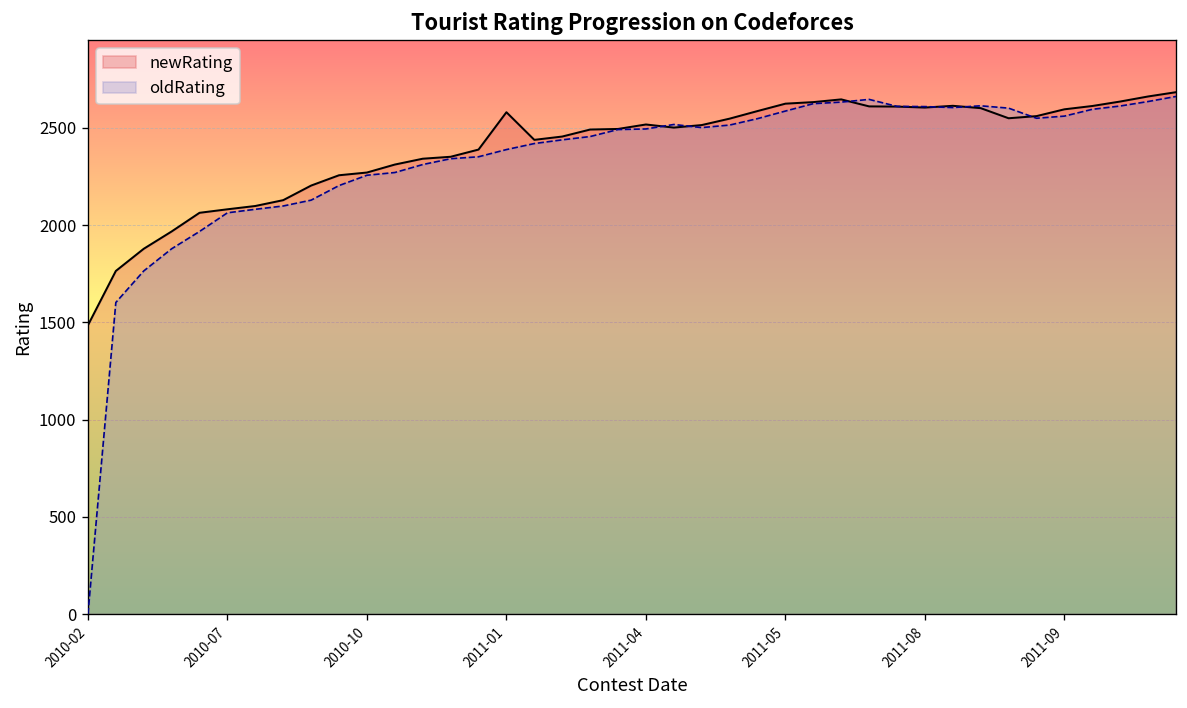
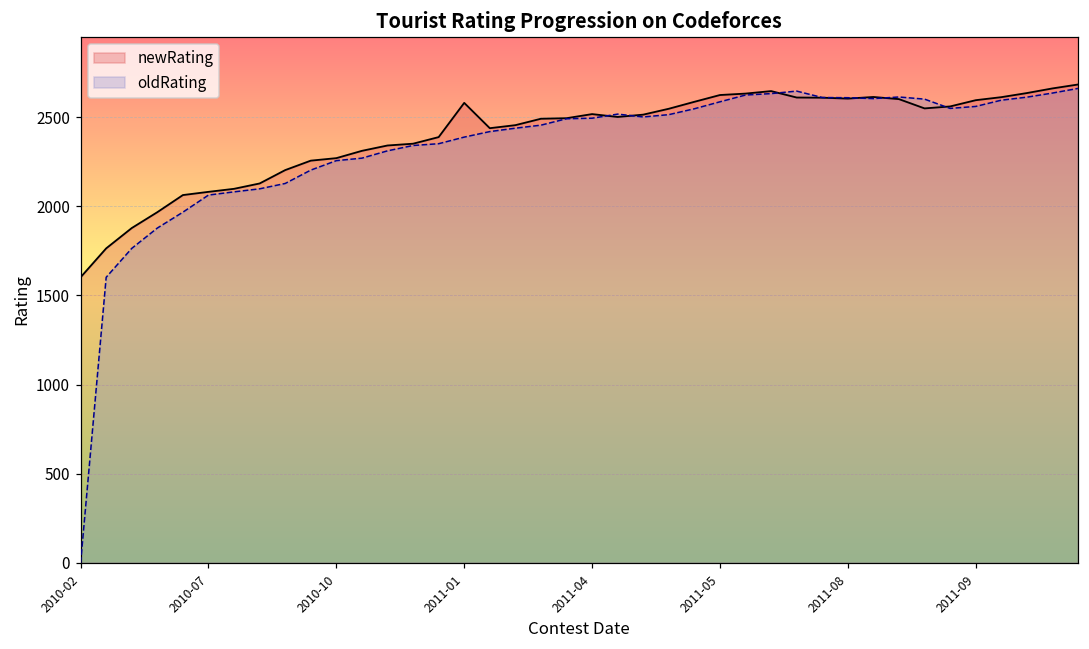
newRating, 2010-02: 1490 -> 1600
